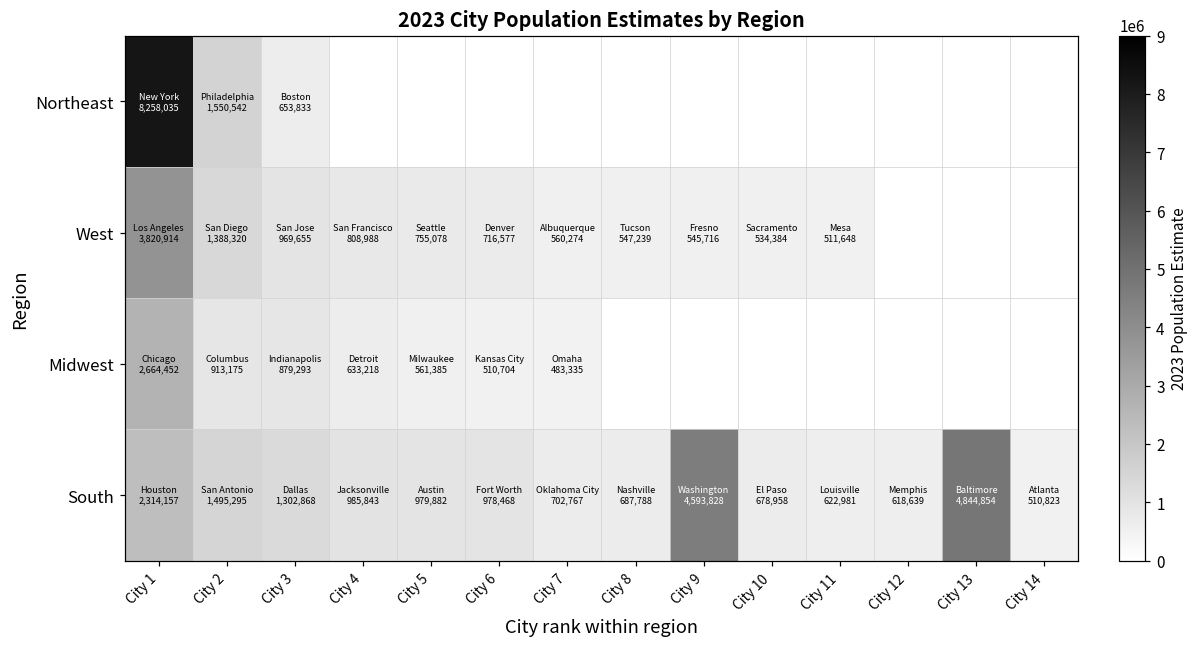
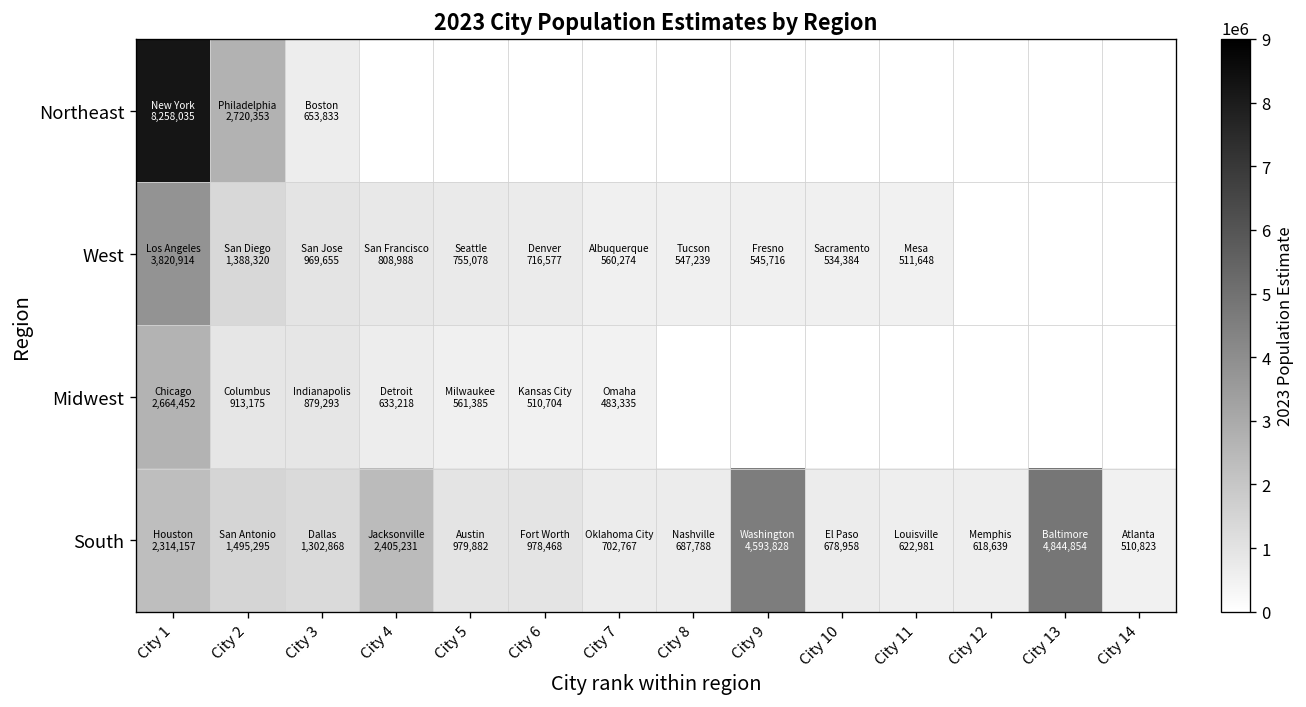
Northeast, City 2: 1,550,542 -> 2,720,353
South, City 4: 985,843 -> 2,405,231
